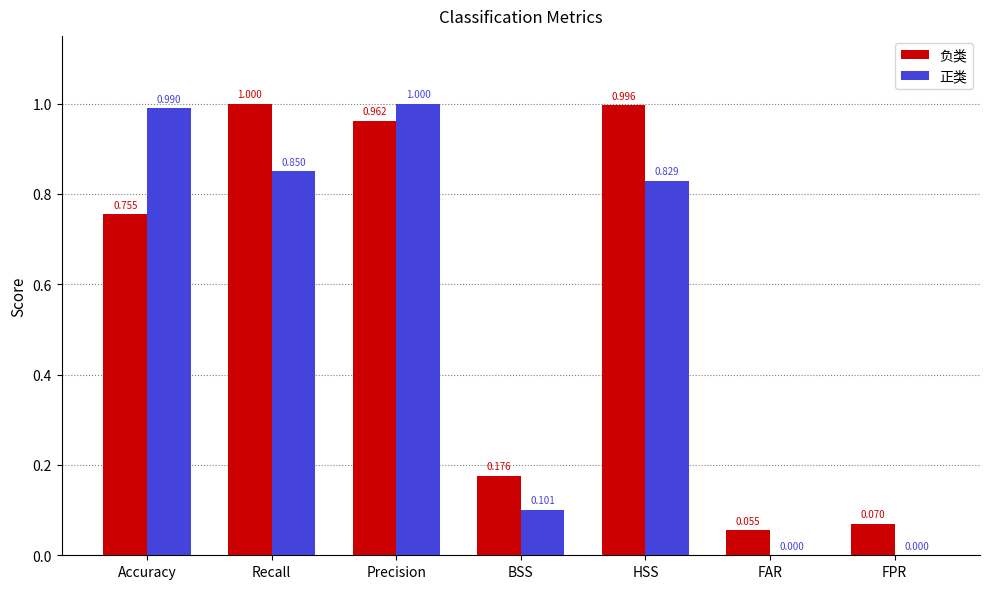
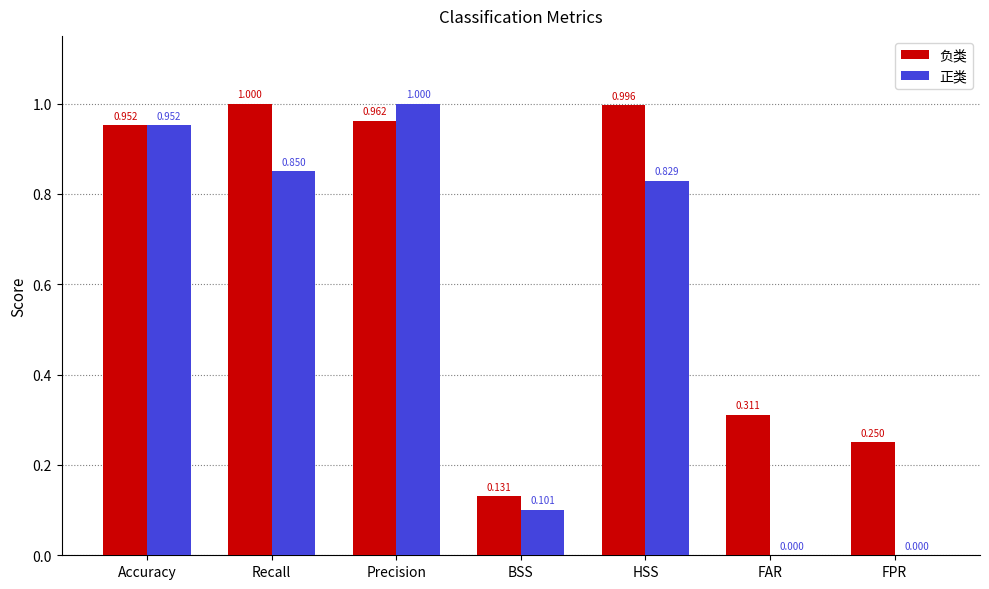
负类, Accuracy: 0.755 -> 0.952
正类, Accuracy: 0.990 -> 0.952
负类, BSS: 0.176 -> 0.131
负类, FAR: 0.055 -> 0.311
负类, FPR: 0.070 -> 0.250
